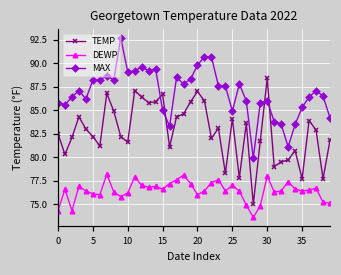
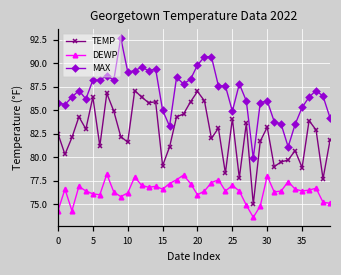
TEMP, 5: 82 -> 86
TEMP, 15: 87 -> 79
TEMP, 30: 88 -> 83
TEMP, 35: 78 -> 79
